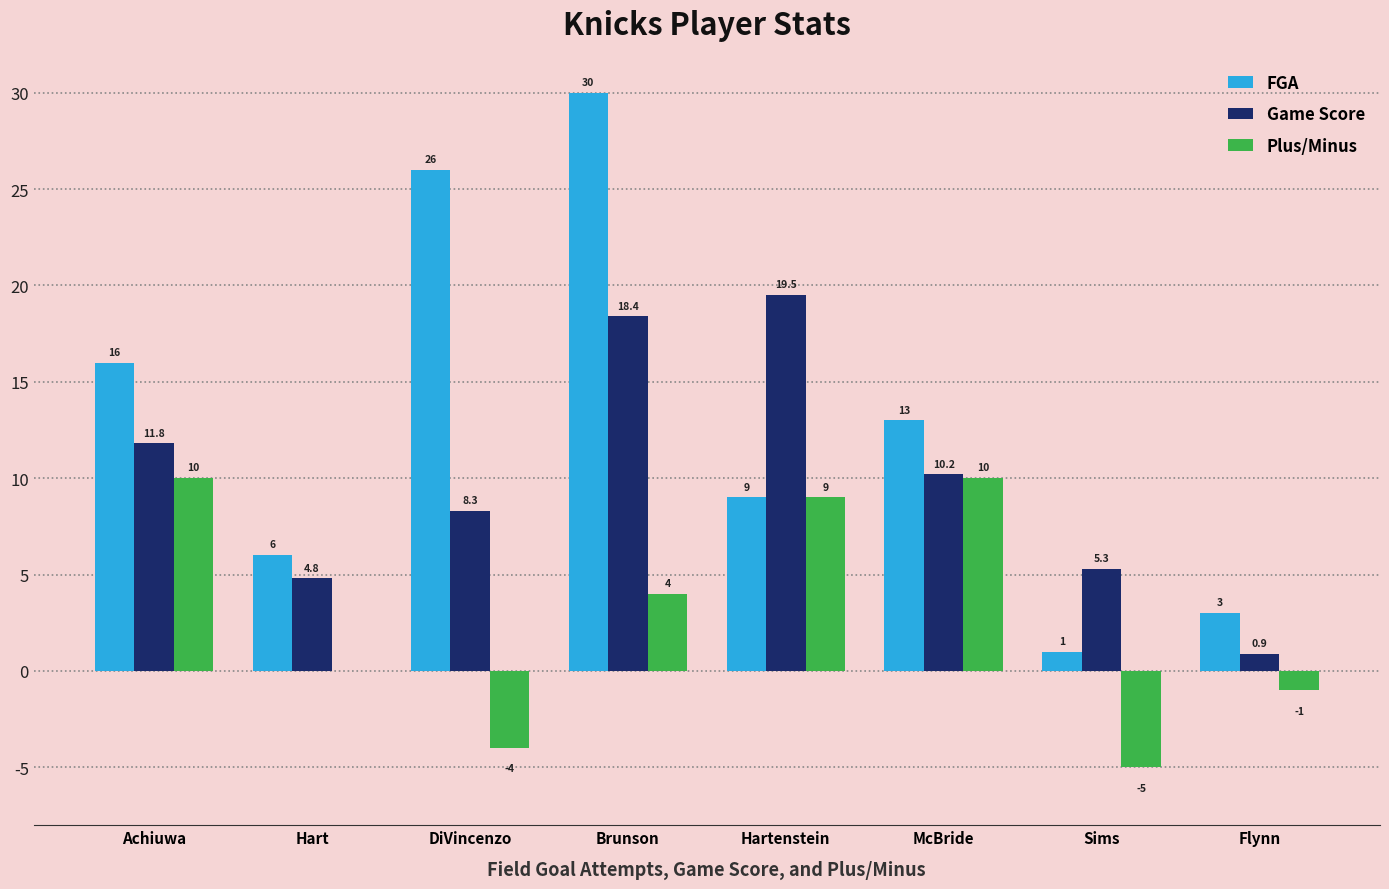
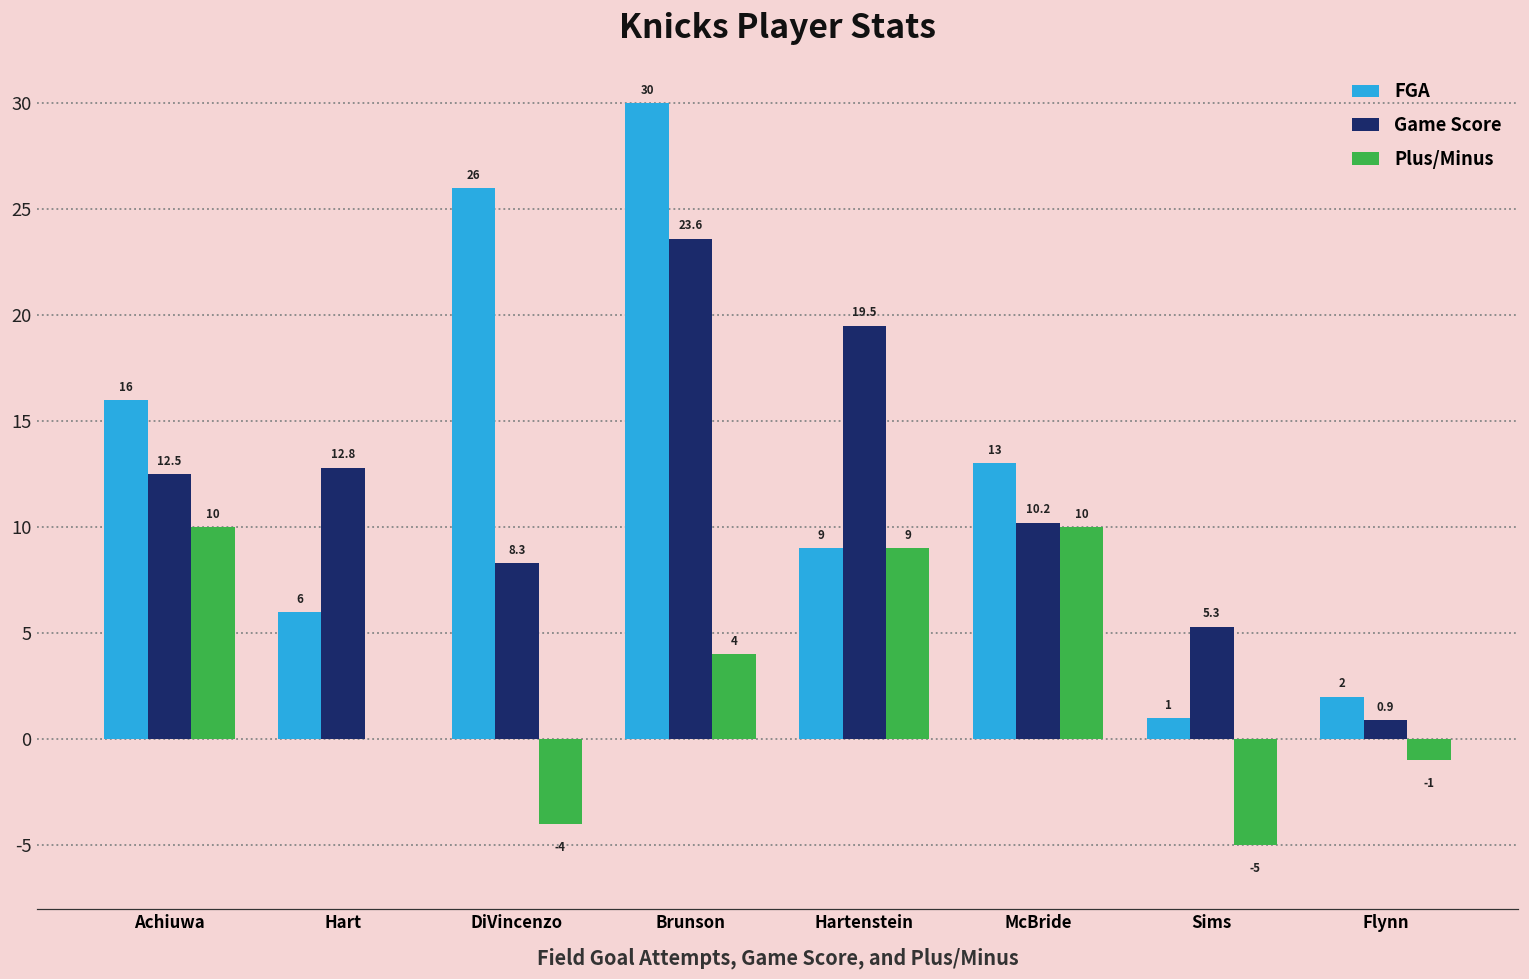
Game Score, Achiuwa: 11.8 -> 12.5
Game Score, Hart: 4.8 -> 12.8
Game Score, Brunson: 18.4 -> 23.6
FGA, Flynn: 3 -> 2
